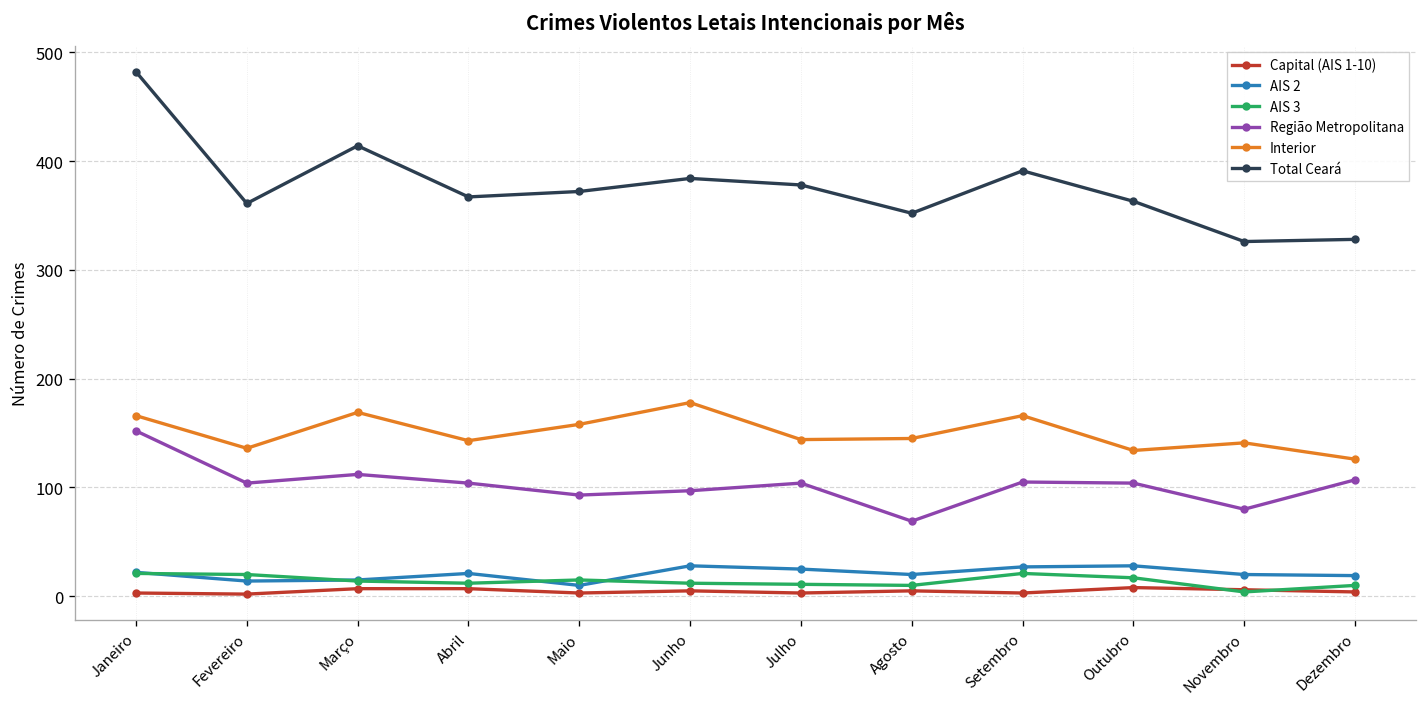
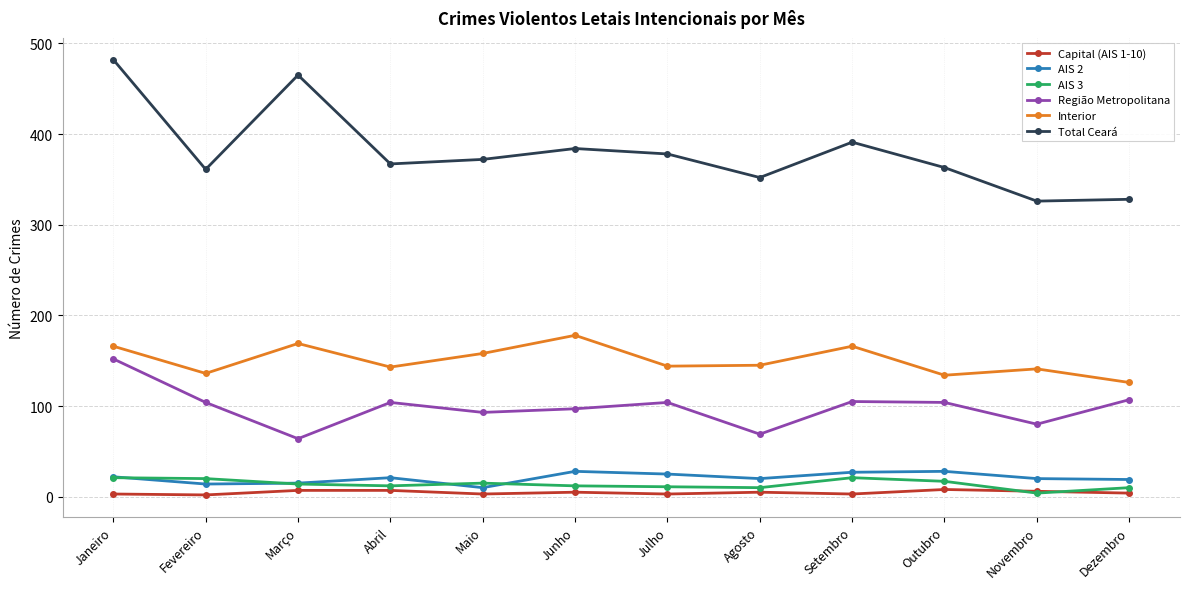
Região Metropolitana, Março: 110 -> 60
Total Ceará, Março: 410 -> 470
